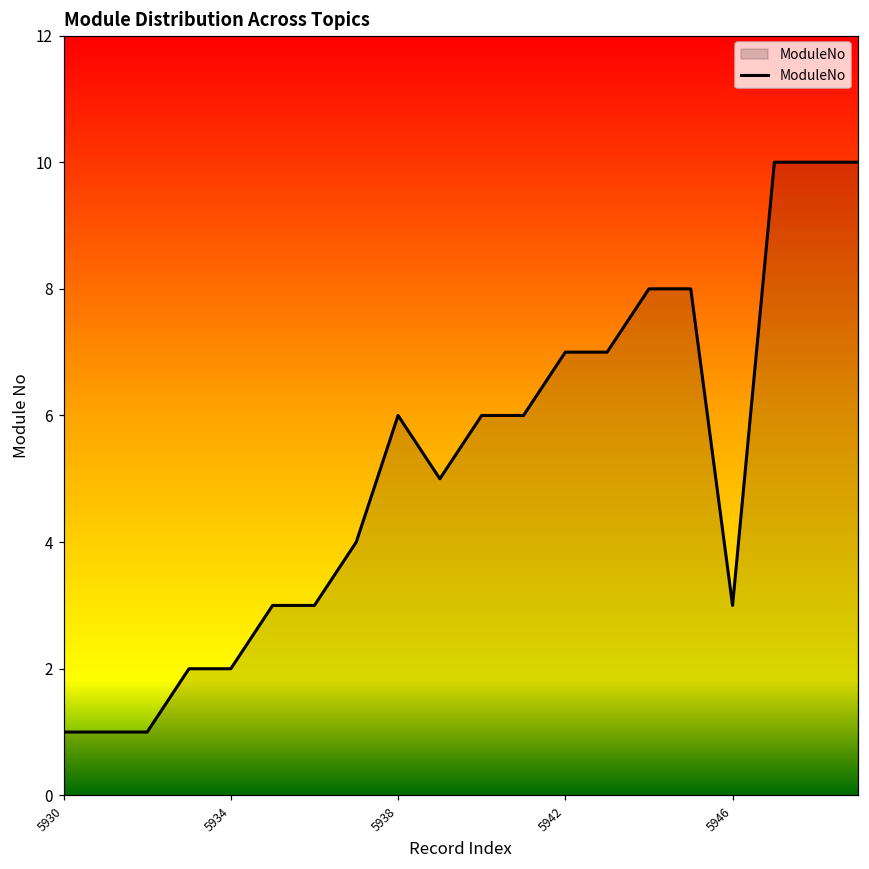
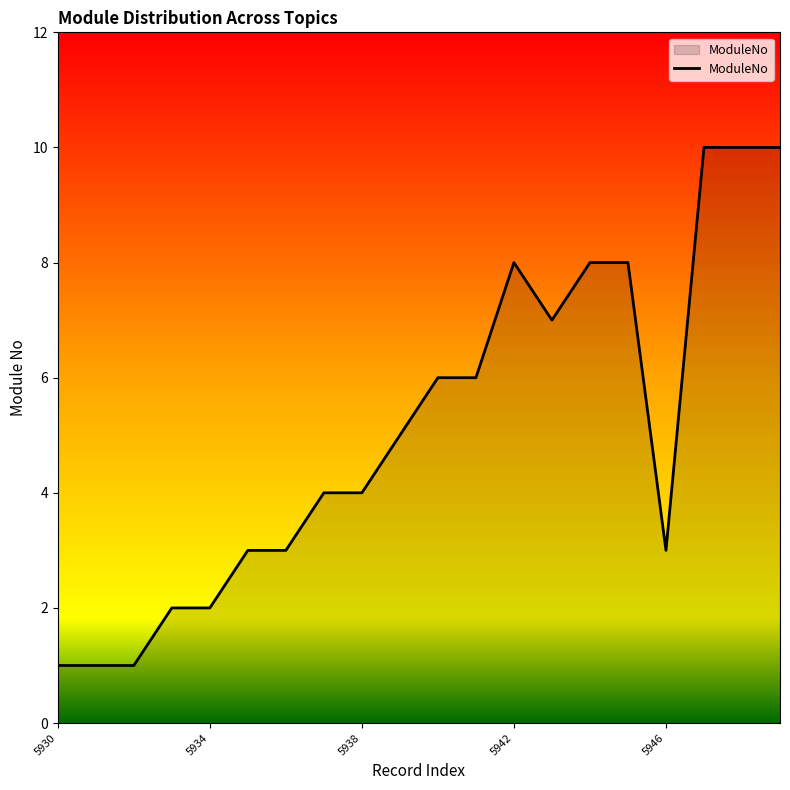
5938: 6 -> 4
5942: 7 -> 8
